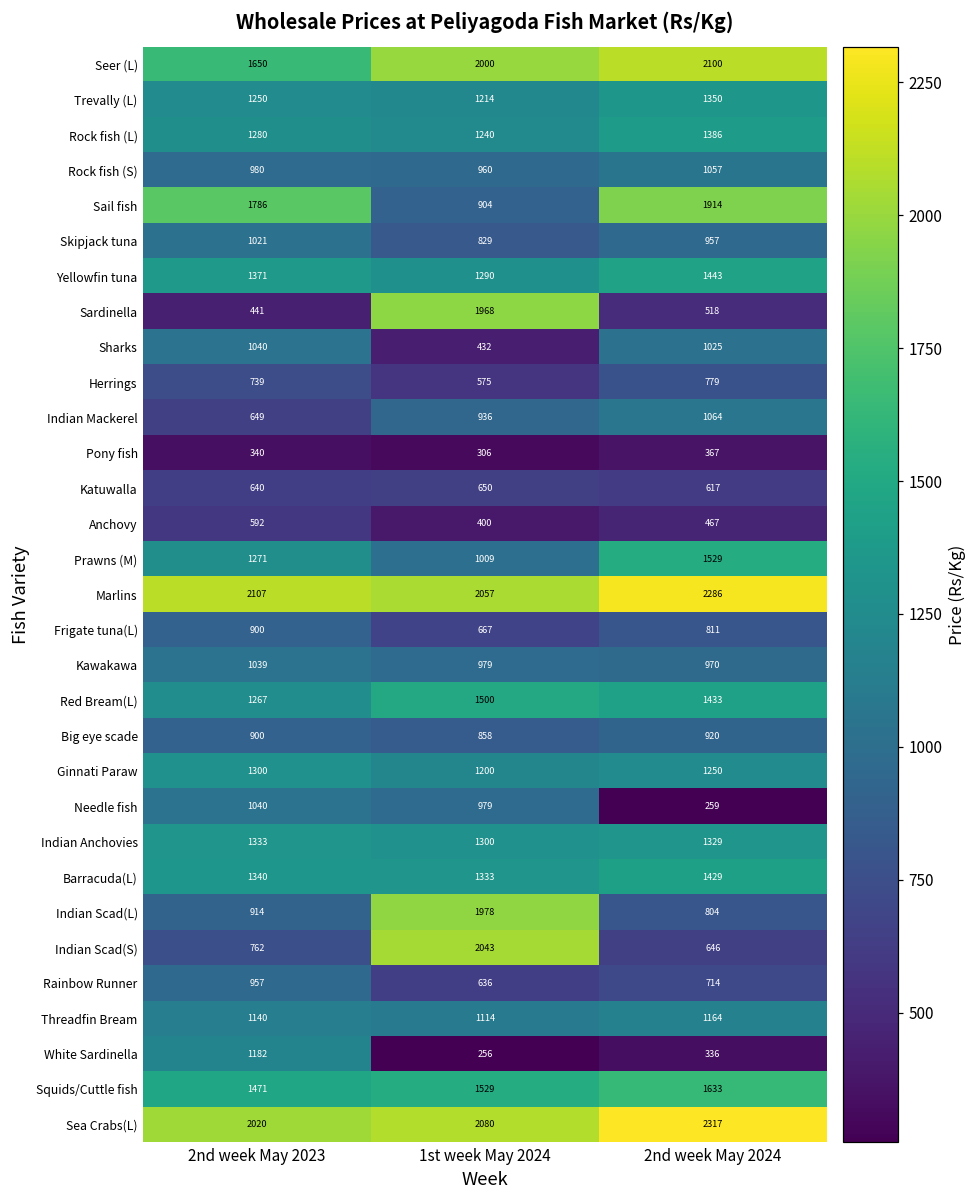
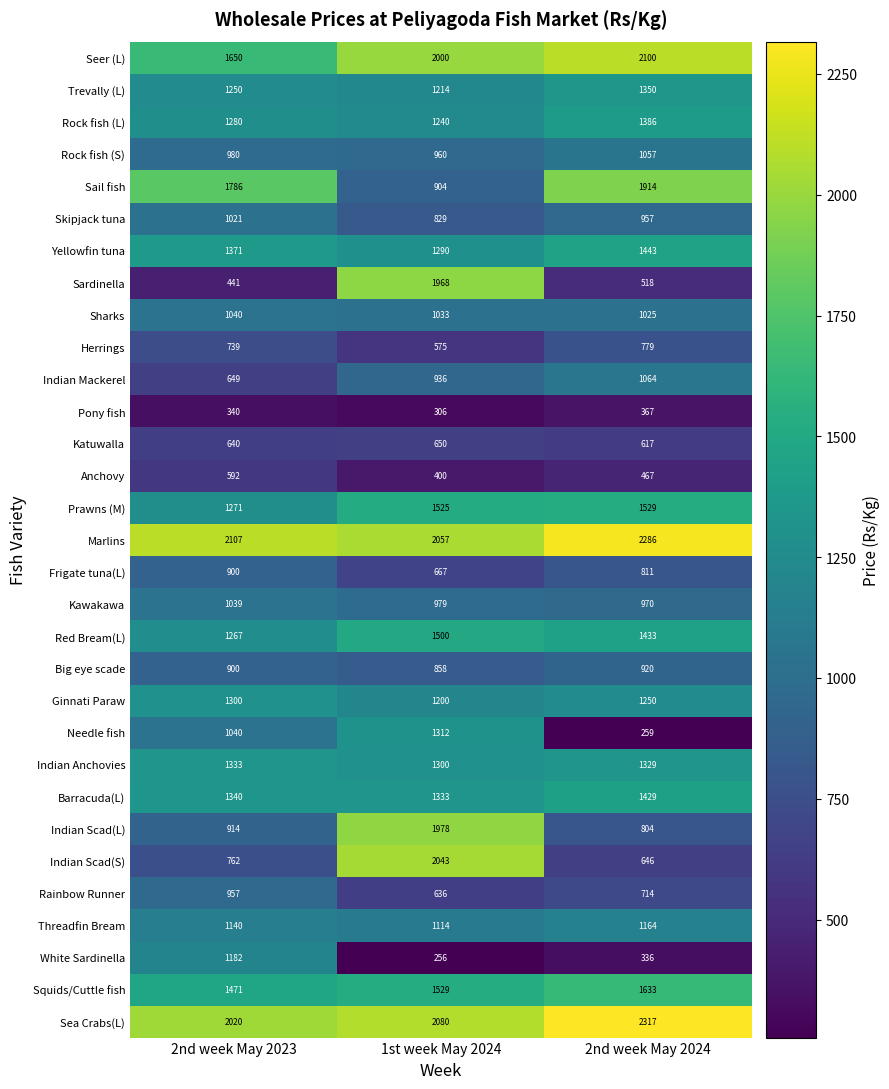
Sharks, 1st week May 2024: 432 -> 1033
Prawns (M), 1st week May 2024: 1009 -> 1525
Needle fish, 1st week May 2024: 979 -> 1312
